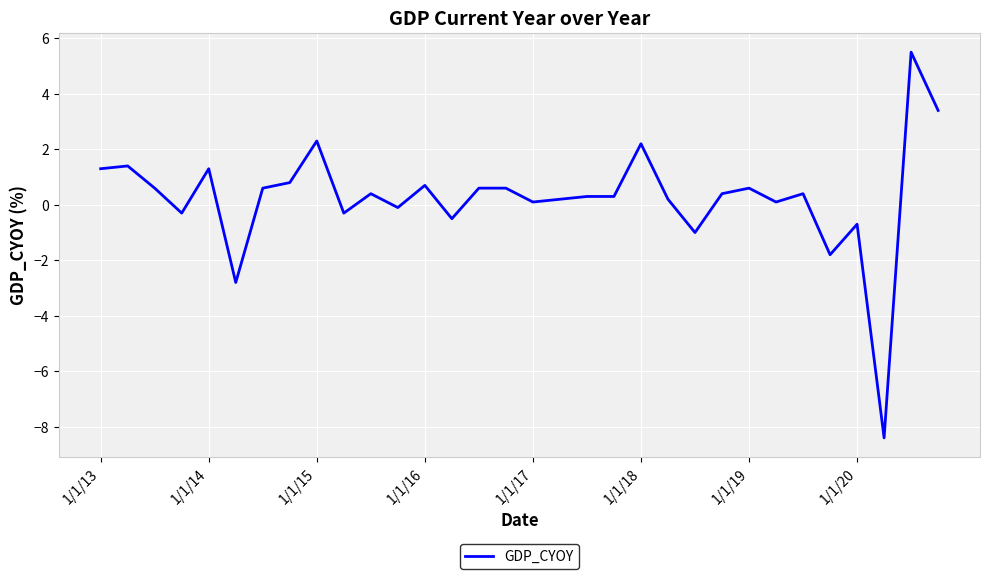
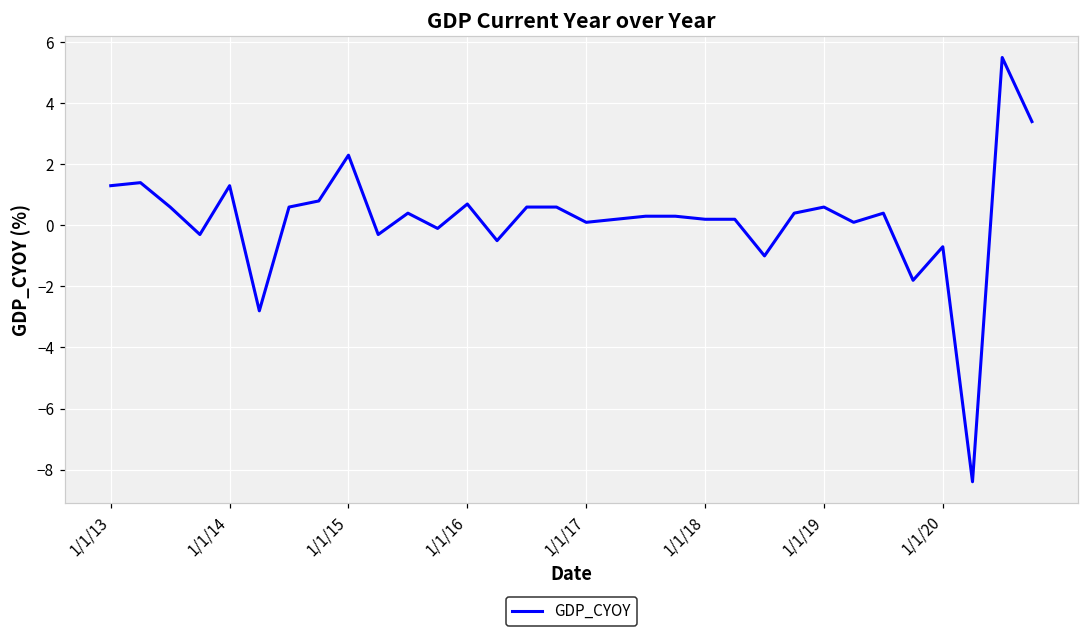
1/1/18: 2.2 -> 0.2
